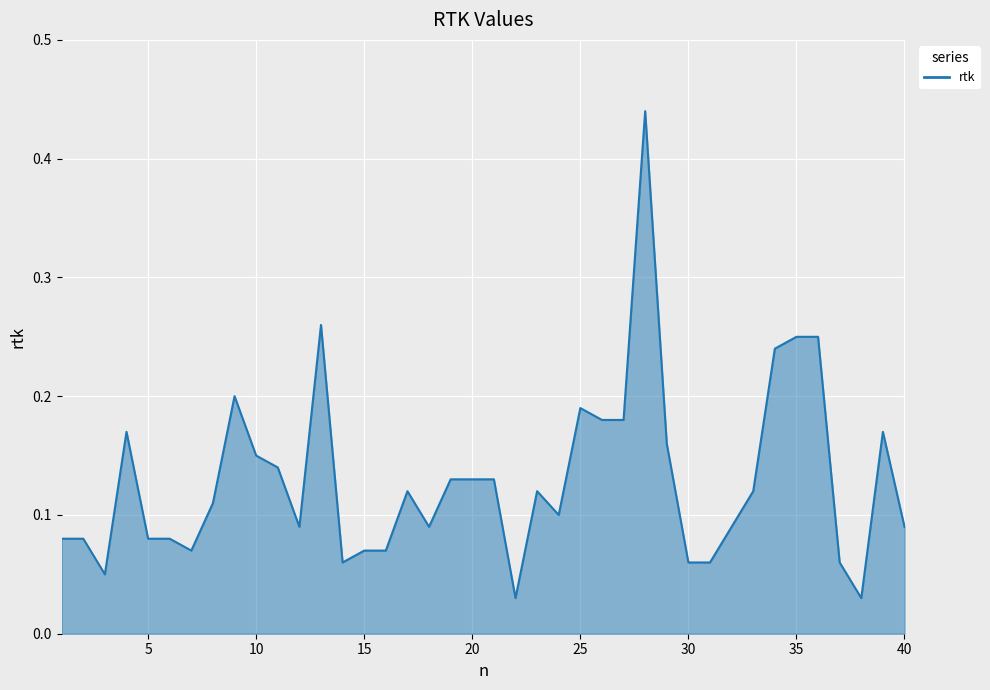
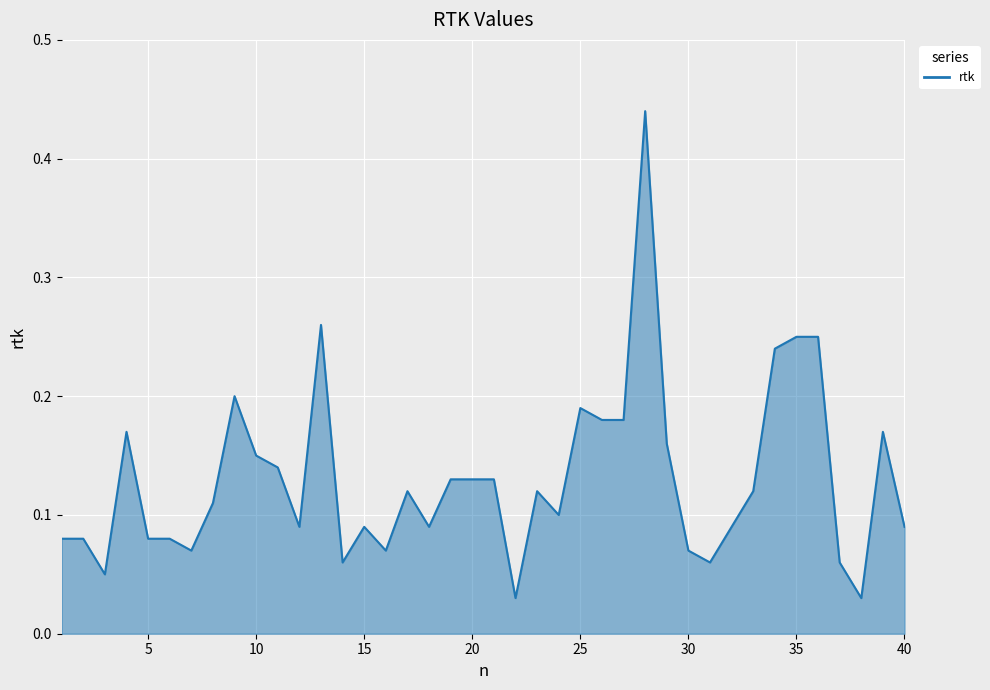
15: 0.07 -> 0.09
30: 0.06 -> 0.07
